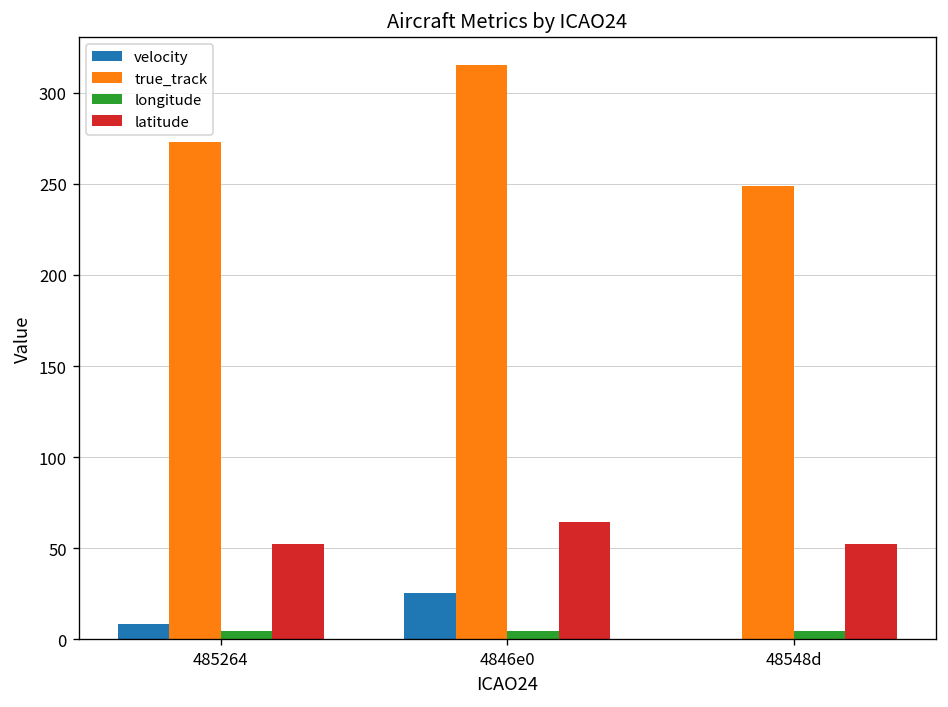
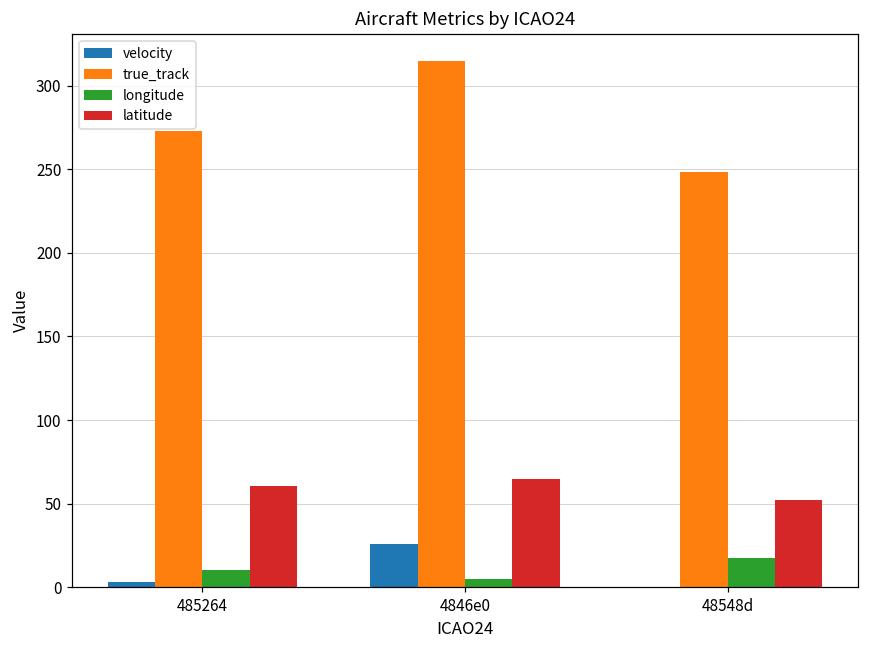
velocity, 485264: 9 -> 3
longitude, 485264: 5 -> 10
latitude, 485264: 52 -> 60
longitude, 48548d: 5 -> 18
